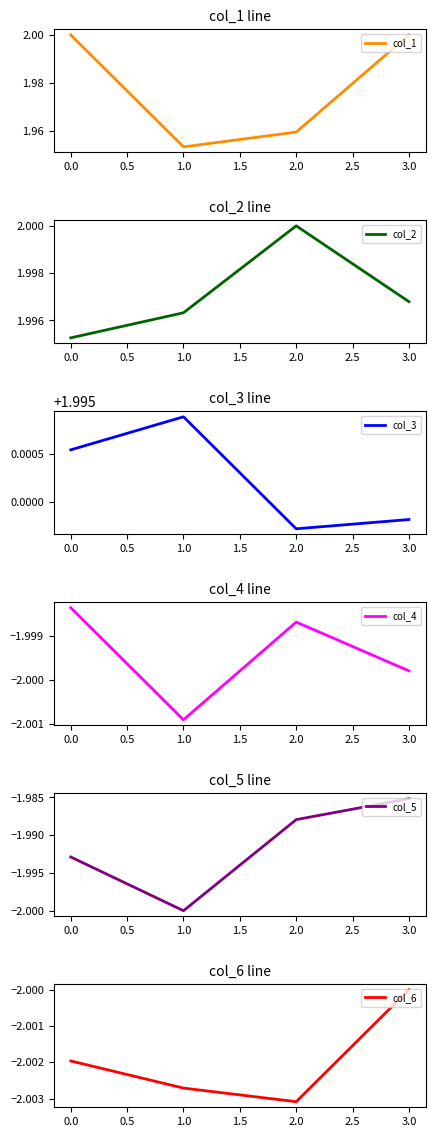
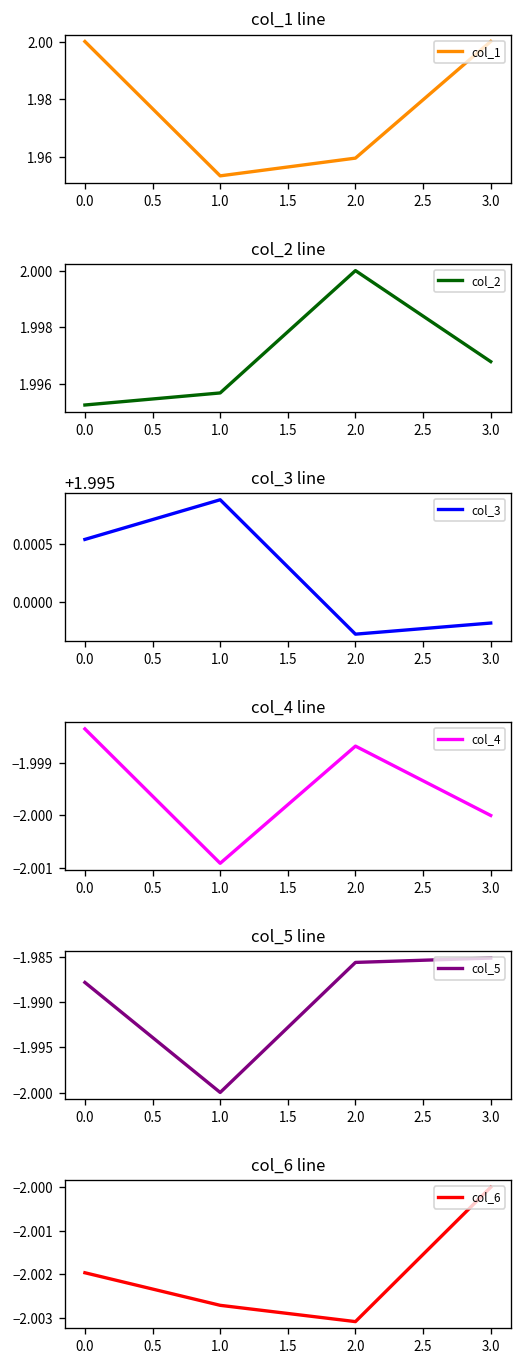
col_2 line, 1.0: 1.9963 -> 1.9957
col_4 line, 3.0: -1.9998 -> -2.0000
col_5 line, 0.0: -1.993 -> -1.988
col_5 line, 2.0: -1.988 -> -1.986
